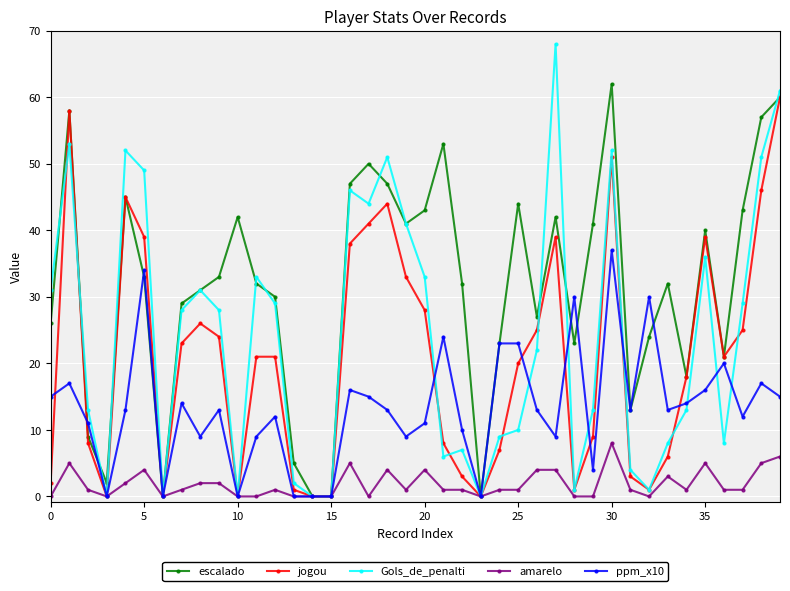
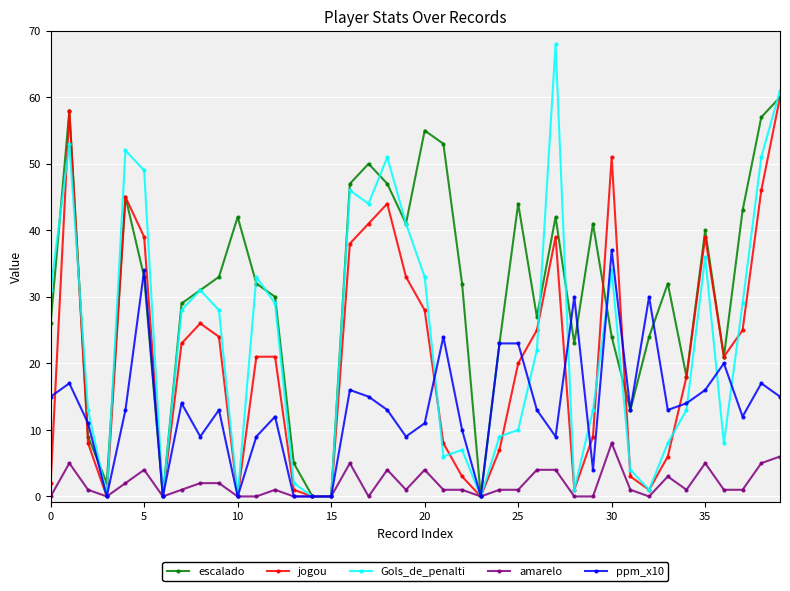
escalado, 20: 43 -> 55
escalado, 30: 62 -> 24
Gols_de_penalti, 30: 52 -> 34
